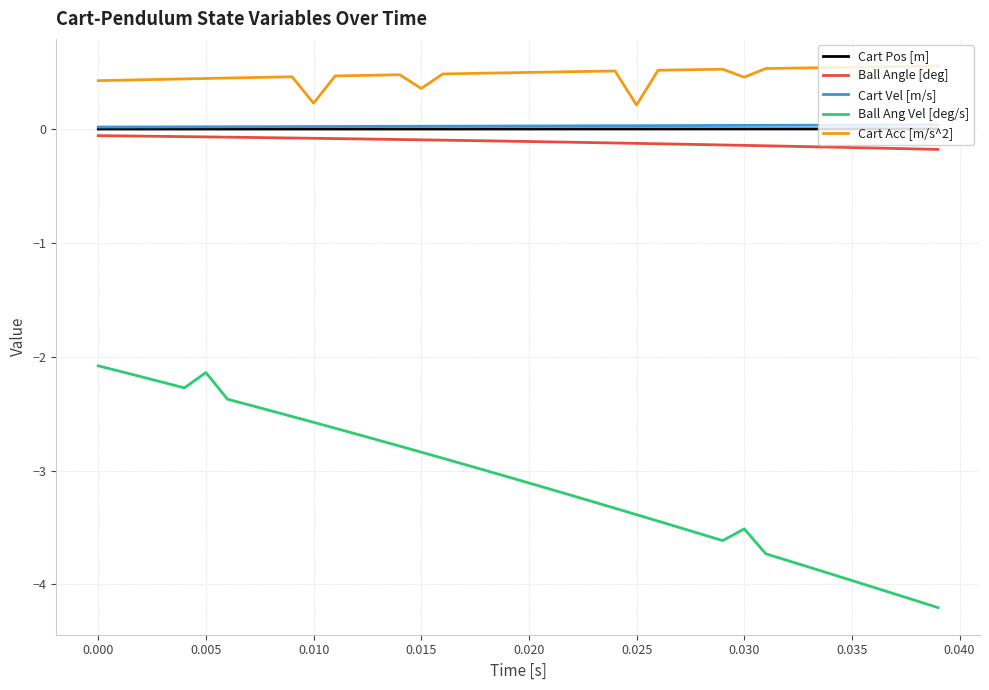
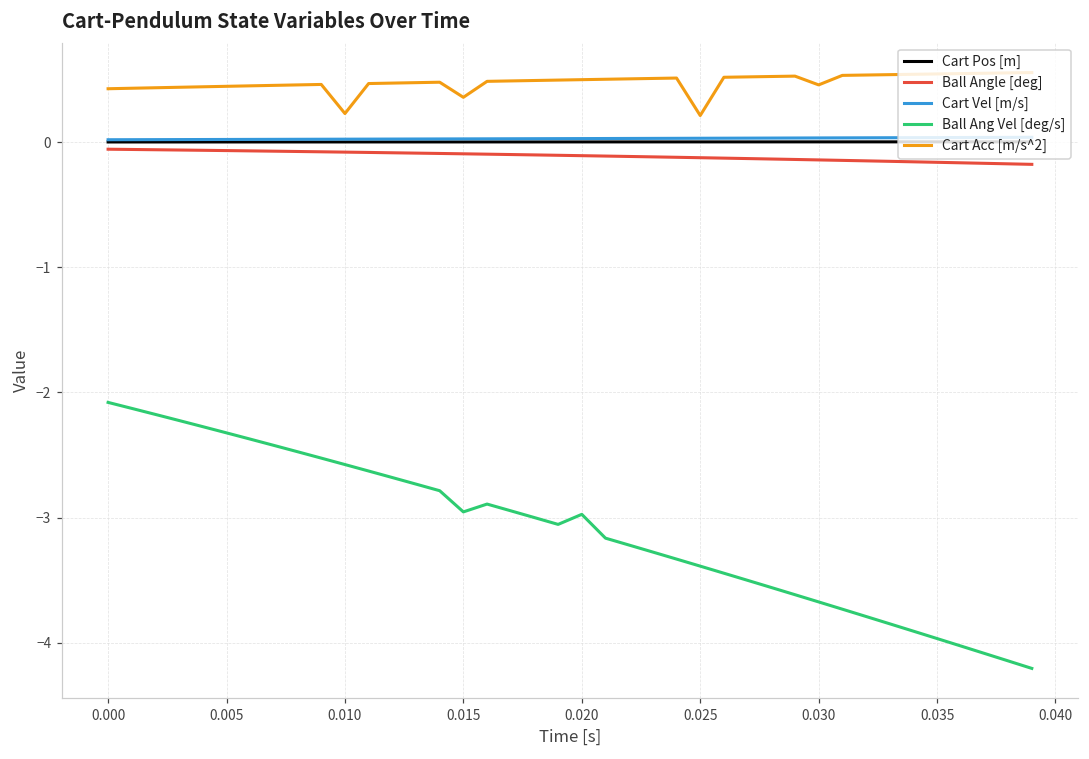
Ball Ang Vel [deg/s], 0.005: -2.14 -> -2.32
Ball Ang Vel [deg/s], 0.015: -2.84 -> -2.95
Ball Ang Vel [deg/s], 0.020: -3.11 -> -2.97
Ball Ang Vel [deg/s], 0.030: -3.51 -> -3.67
